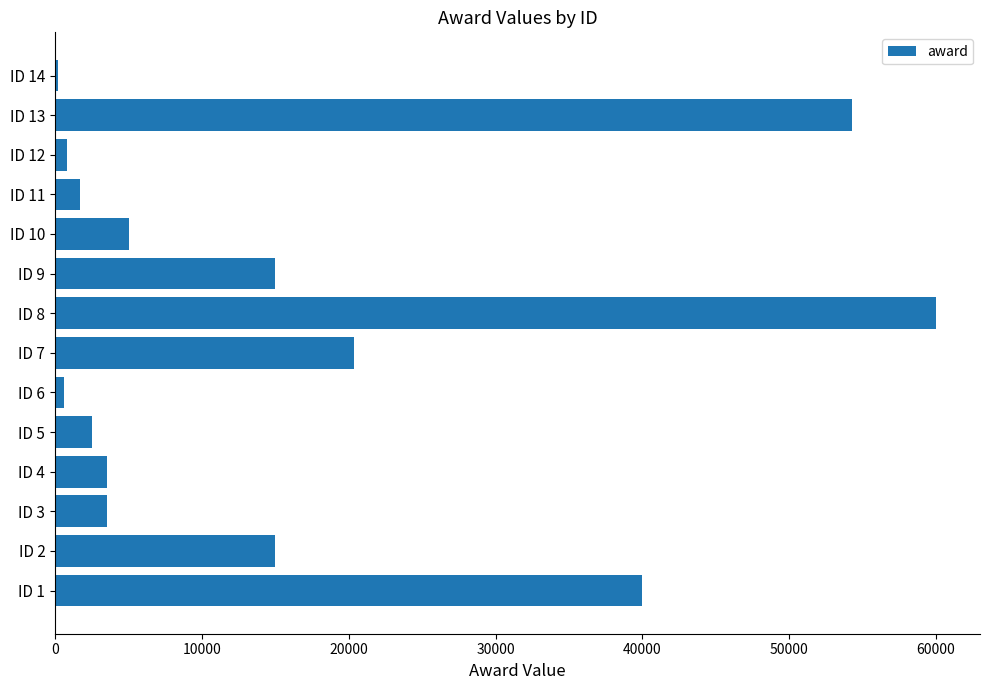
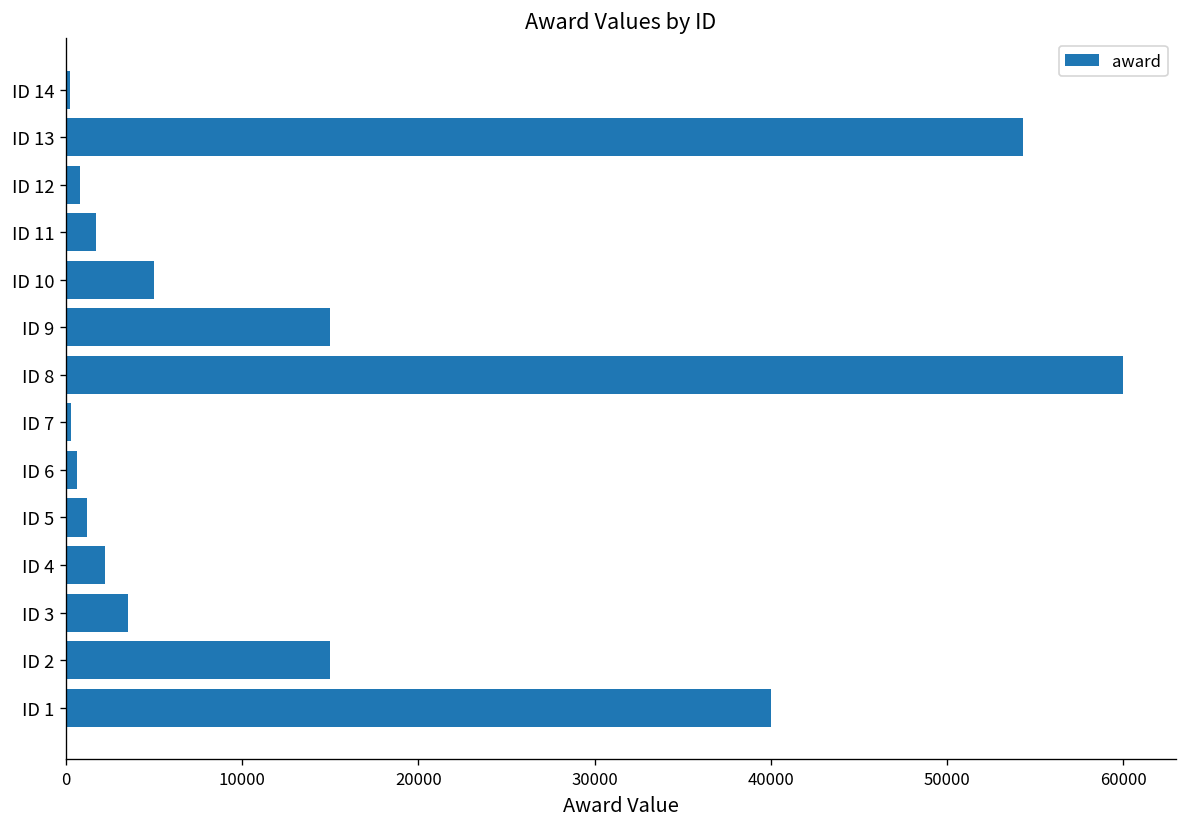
ID 7: 20400 -> 300
ID 5: 2500 -> 1200
ID 4: 3500 -> 2200
